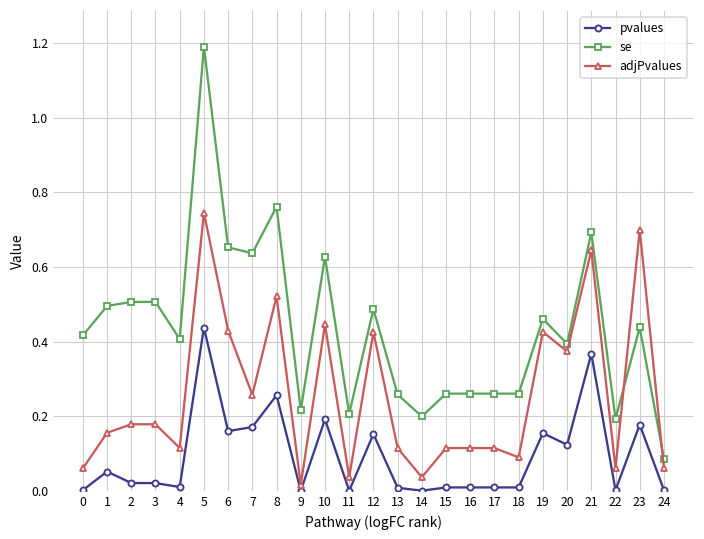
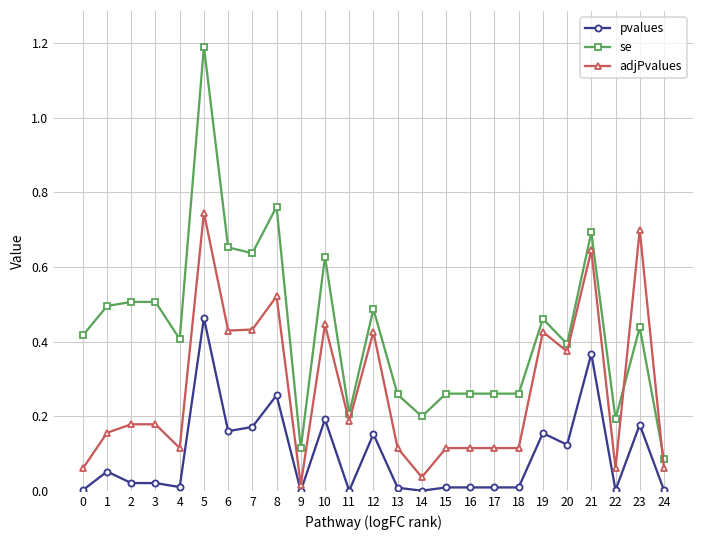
pvalues, 5: 0.44 -> 0.46
adjPvalues, 7: 0.26 -> 0.43
se, 9: 0.22 -> 0.11
adjPvalues, 11: 0.04 -> 0.19
adjPvalues, 18: 0.09 -> 0.11
